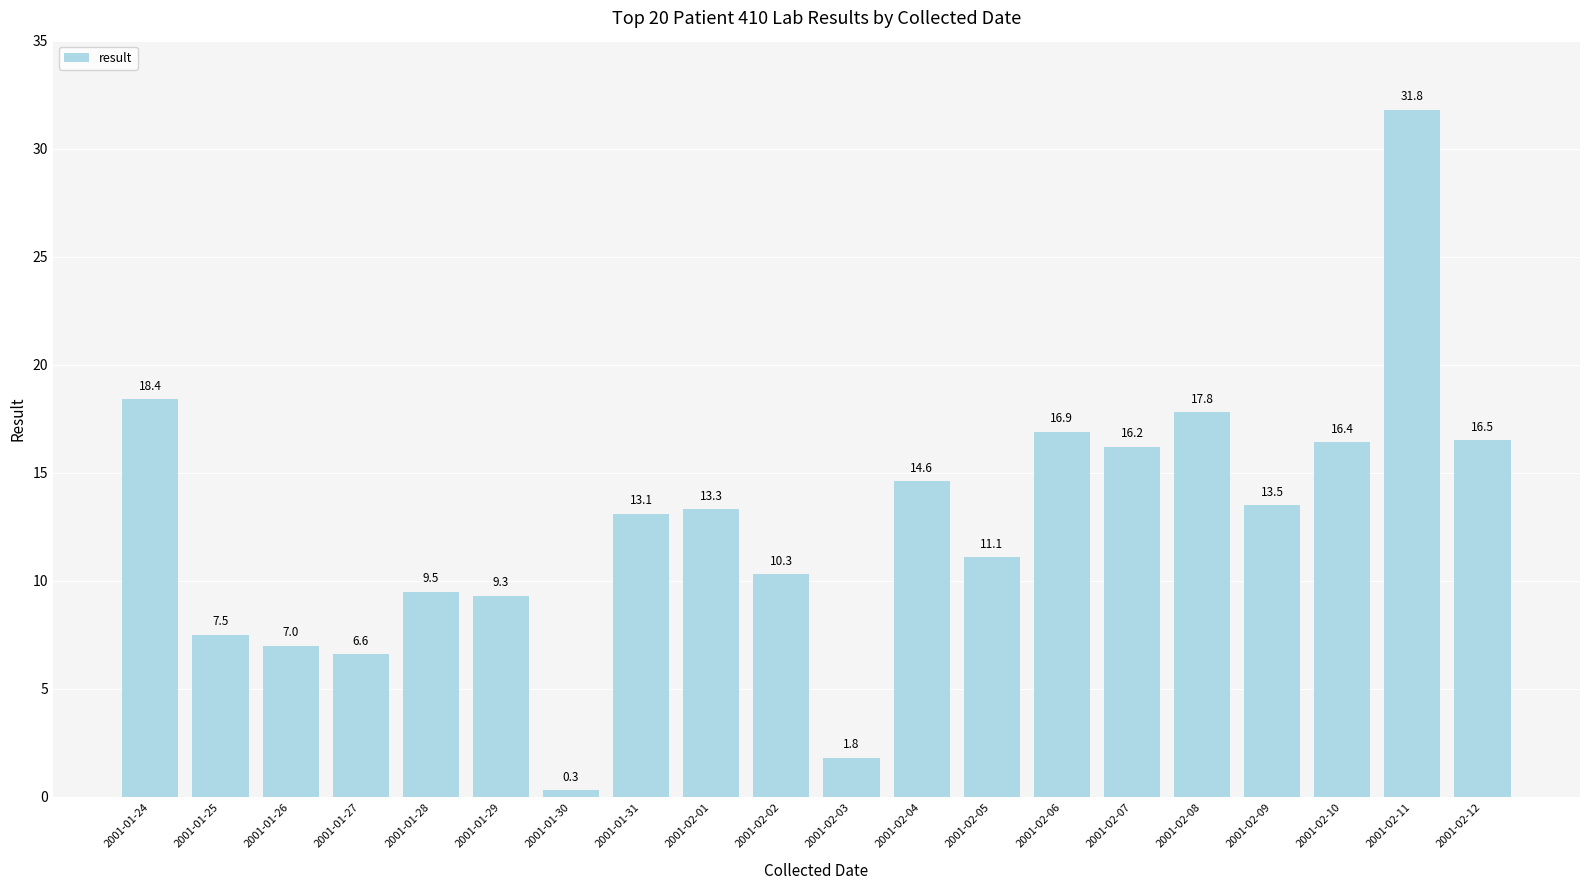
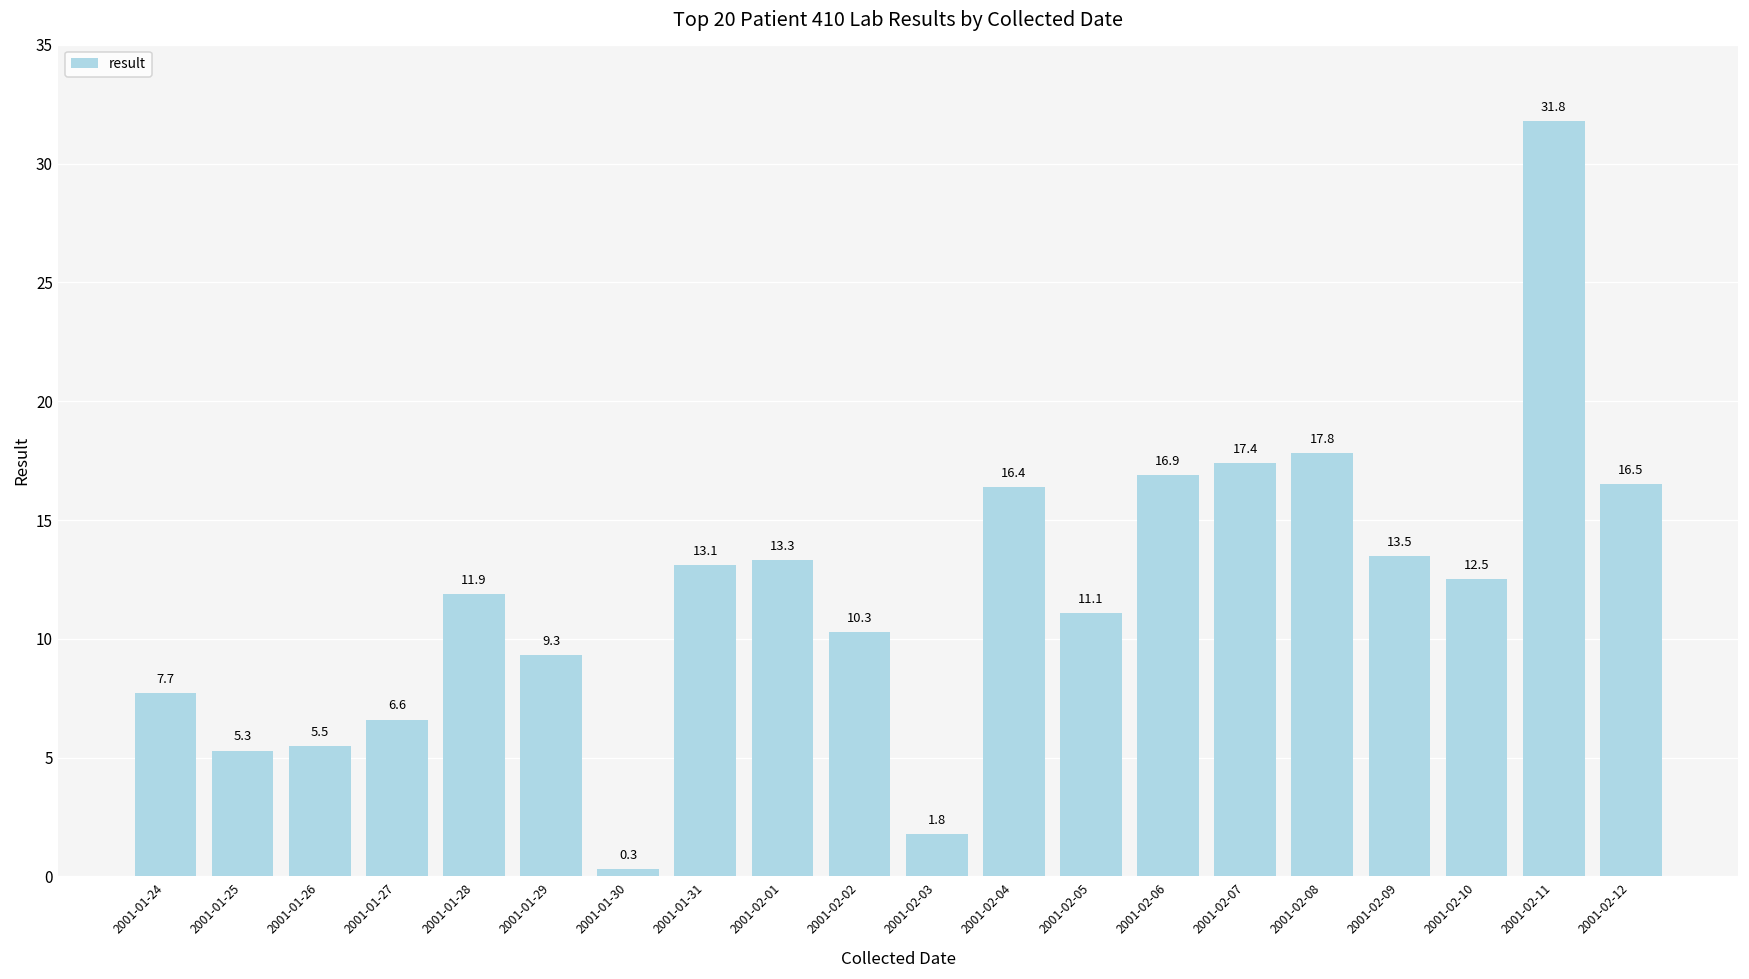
2001-01-24: 18.4 -> 7.7
2001-01-25: 7.5 -> 5.3
2001-01-26: 7.0 -> 5.5
2001-01-28: 9.5 -> 11.9
2001-02-04: 14.6 -> 16.4
2001-02-07: 16.2 -> 17.4
2001-02-10: 16.4 -> 12.5
